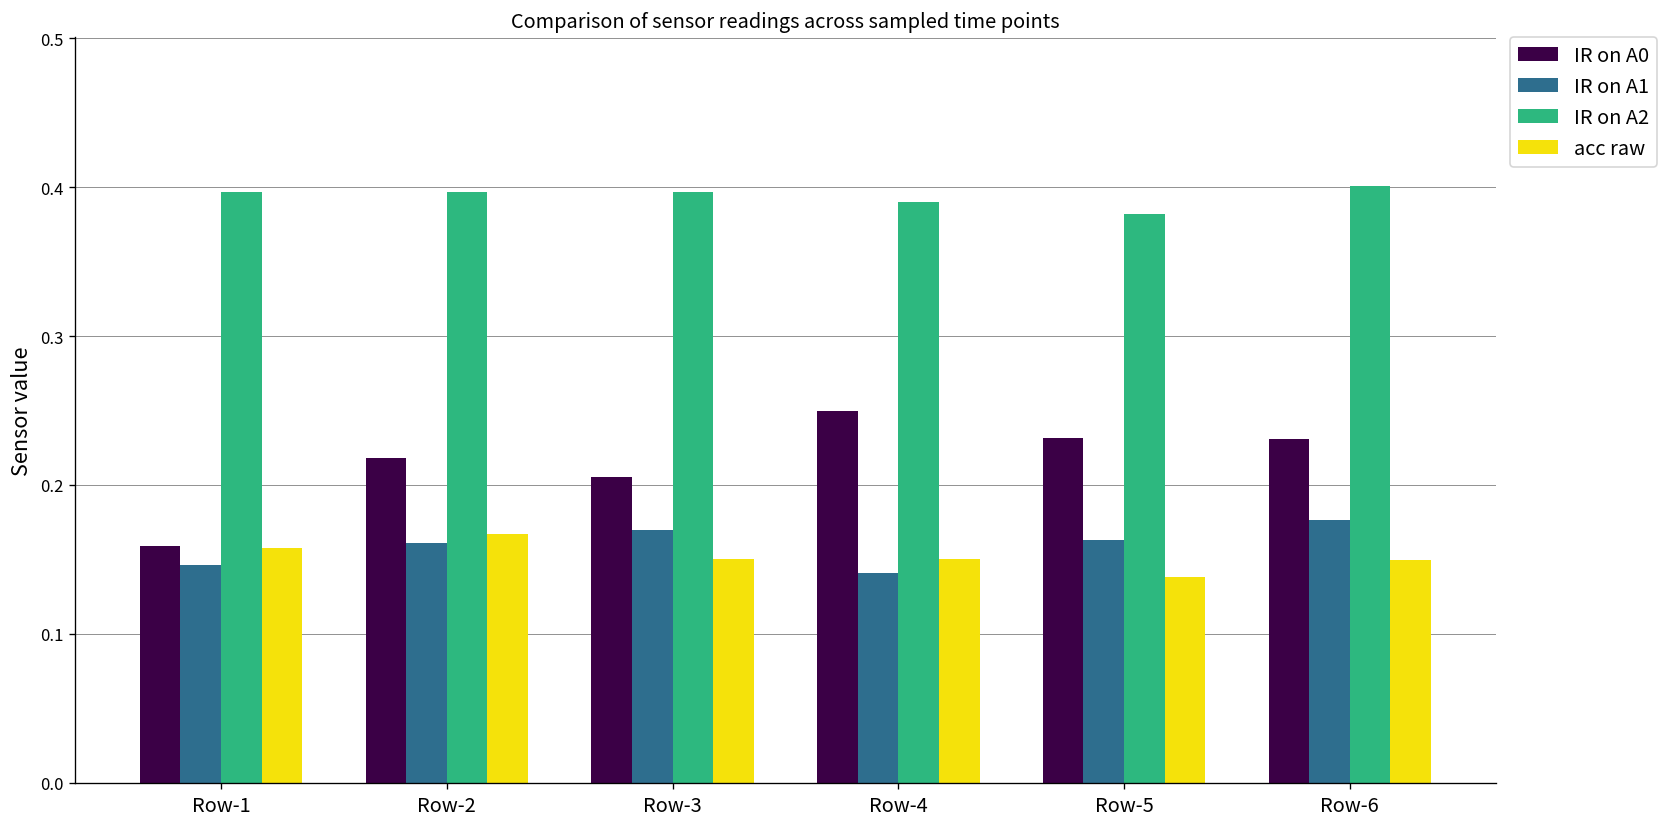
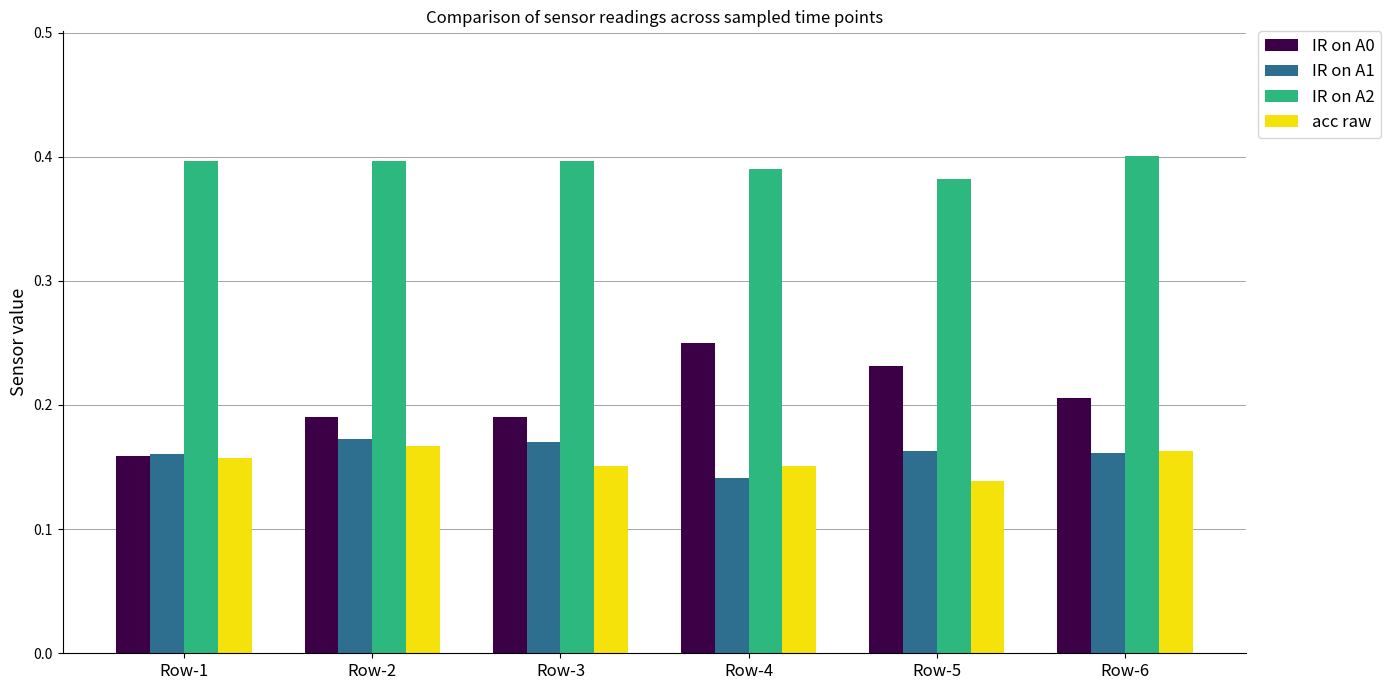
IR on A1, Row-1: 0.147 -> 0.160
IR on A0, Row-2: 0.218 -> 0.191
IR on A1, Row-2: 0.161 -> 0.173
IR on A0, Row-3: 0.206 -> 0.191
IR on A0, Row-6: 0.231 -> 0.205
IR on A1, Row-6: 0.177 -> 0.161
acc raw, Row-6: 0.150 -> 0.163
